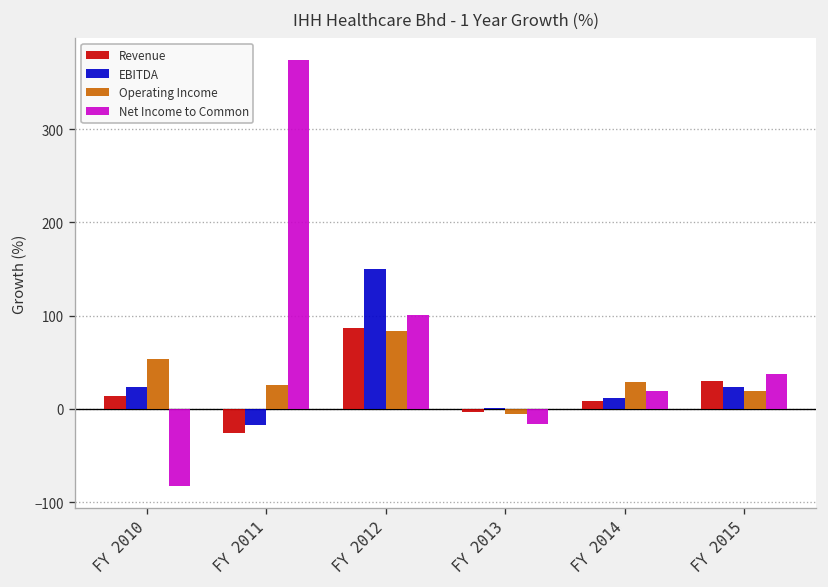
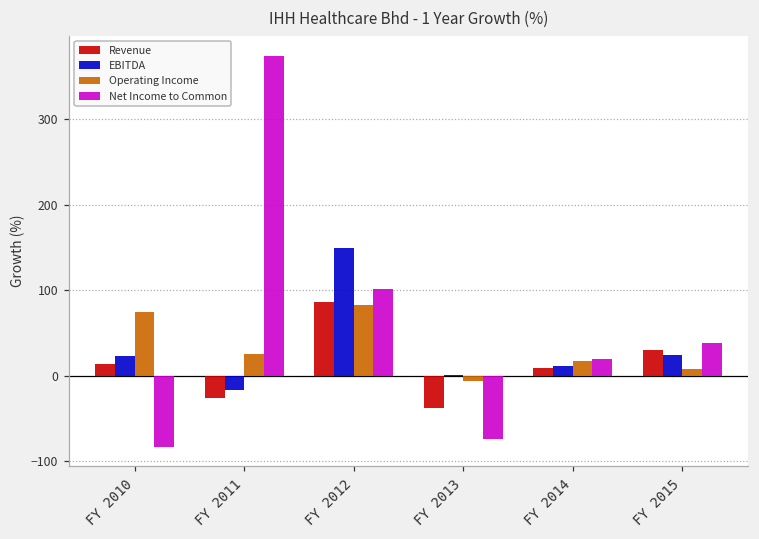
Operating Income, FY 2010: 50 -> 70
Revenue, FY 2013: 0 -> -40
Net Income to Common, FY 2013: -20 -> -70
Operating Income, FY 2014: 30 -> 20
Operating Income, FY 2015: 20 -> 10
